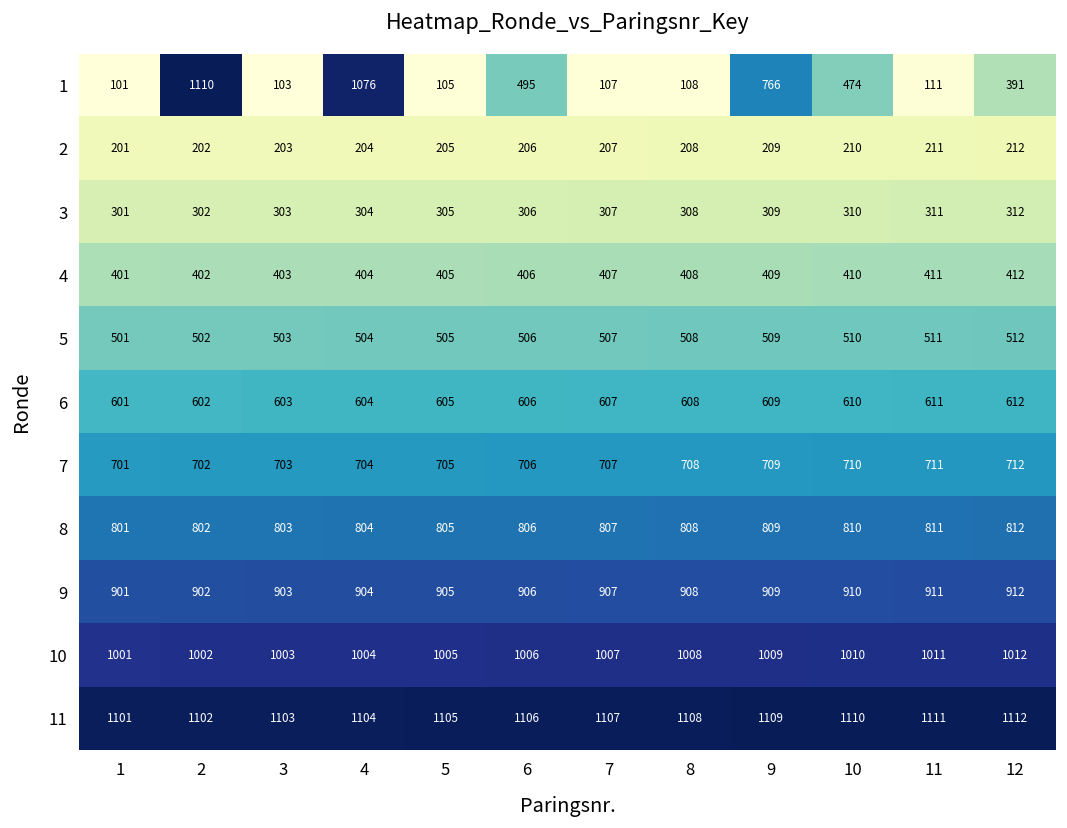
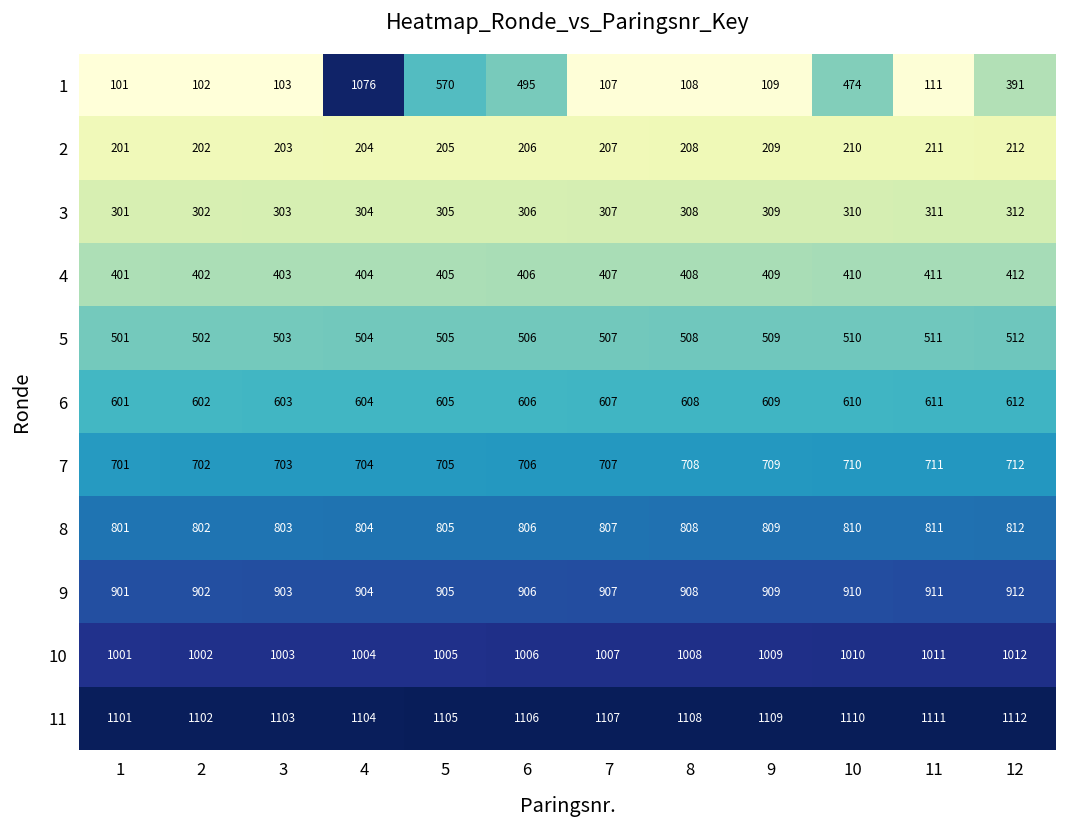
1, 2: 1110 -> 102
1, 5: 105 -> 570
1, 9: 766 -> 109
